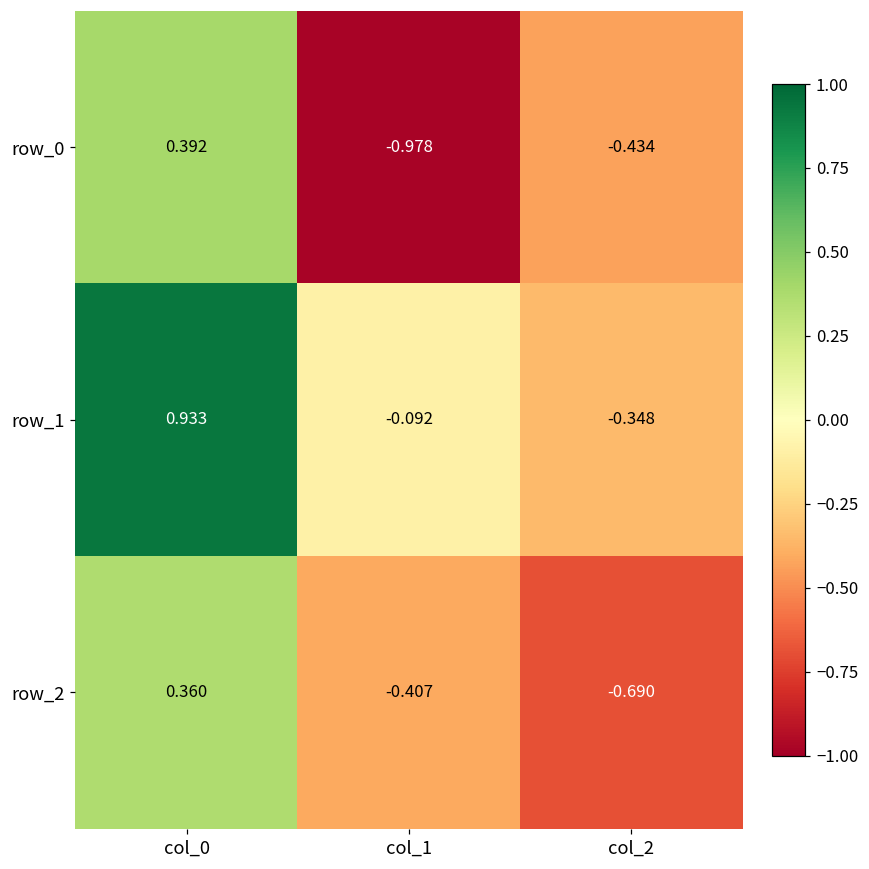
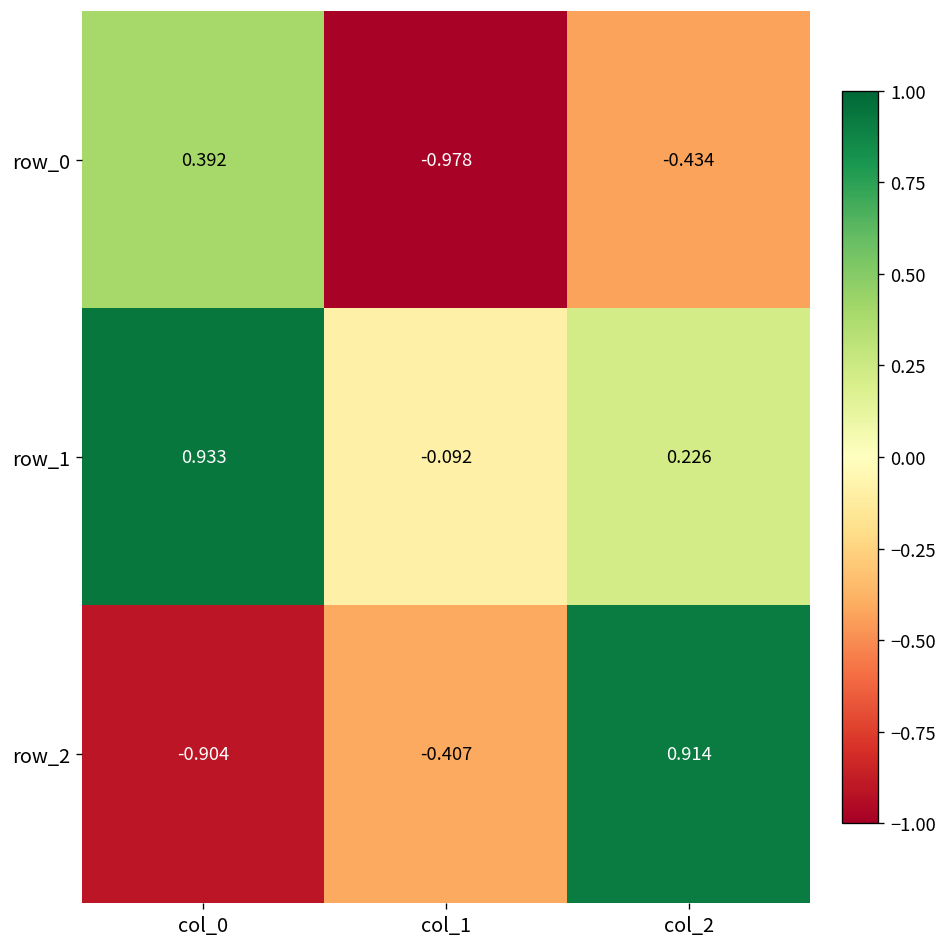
row_1, col_2: -0.348 -> 0.226
row_2, col_0: 0.360 -> -0.904
row_2, col_2: -0.690 -> 0.914
